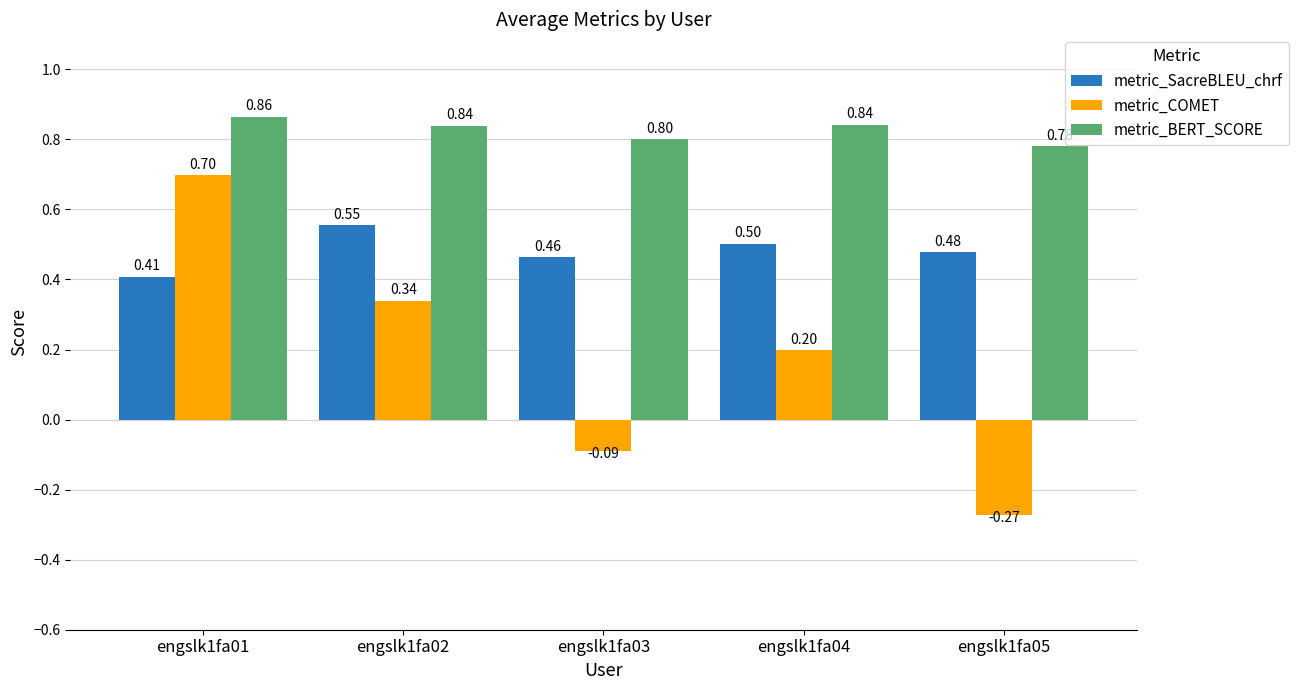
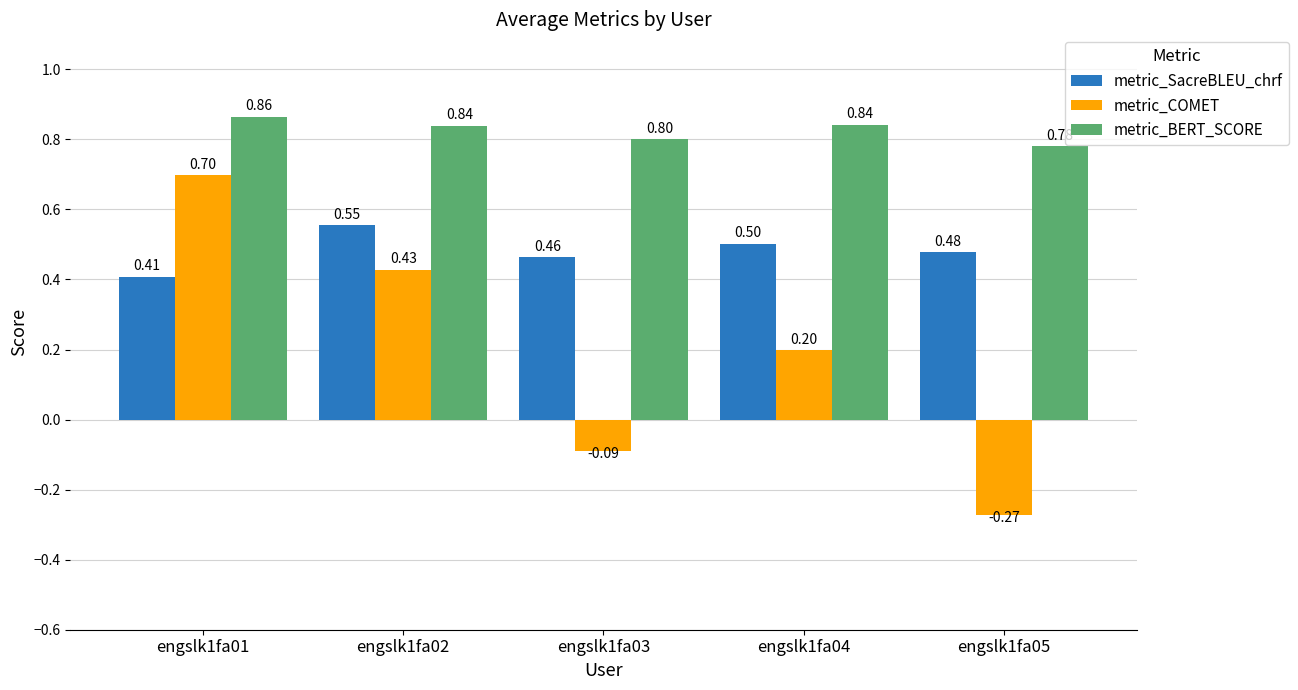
metric_COMET, engslk1fa02: 0.34 -> 0.43
